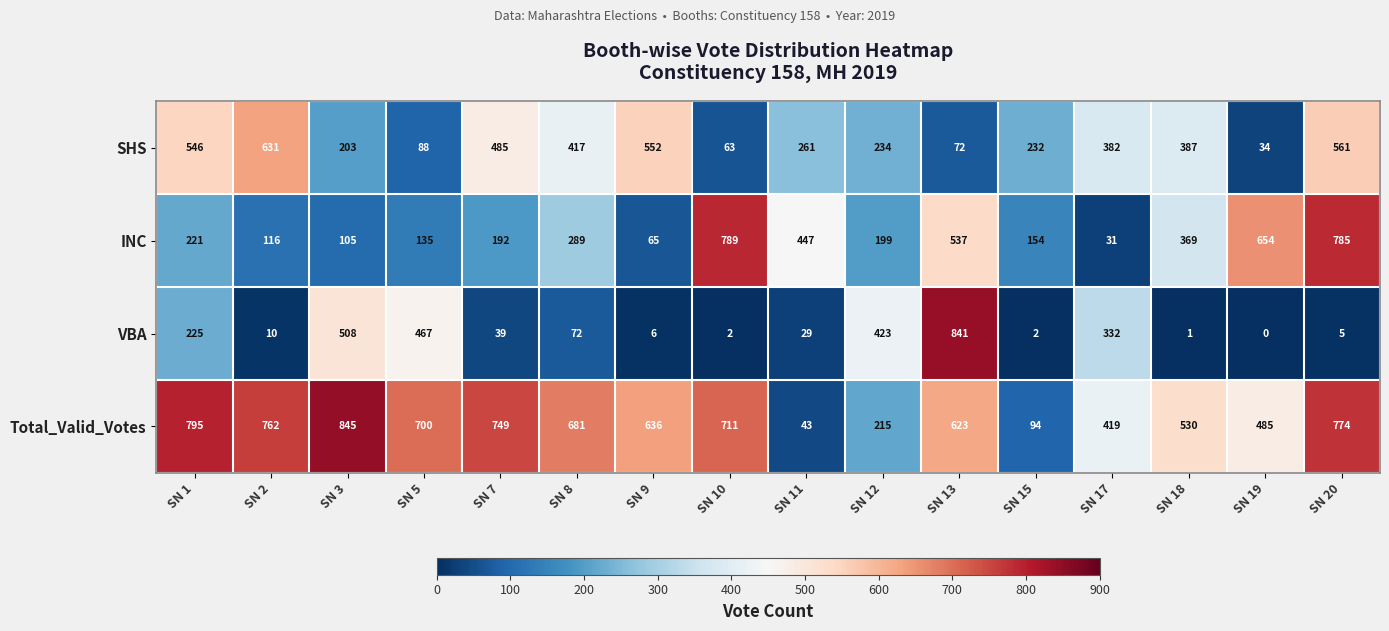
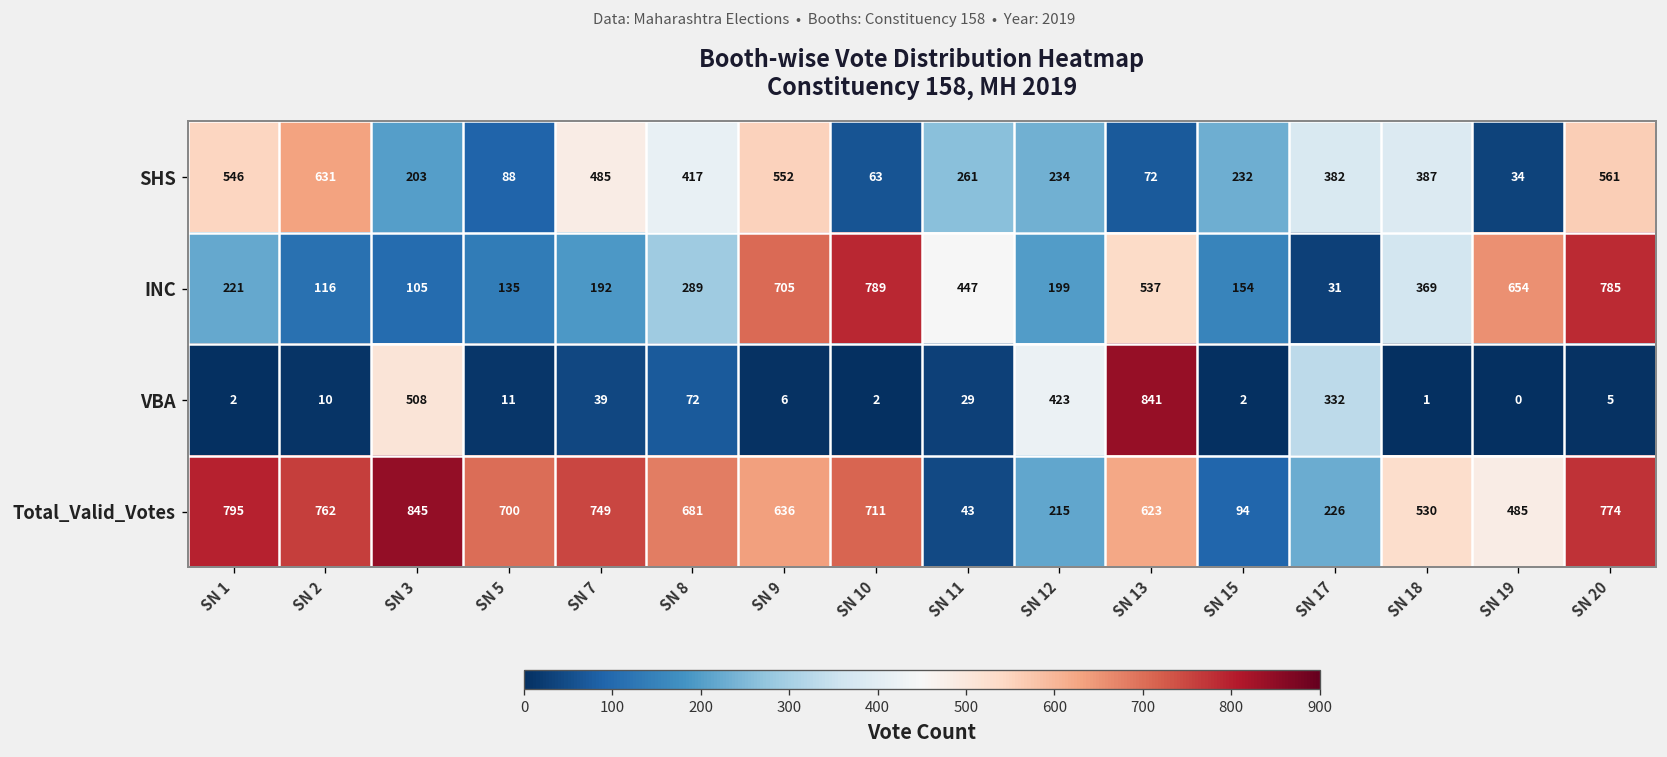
INC, SN 9: 65 -> 705
VBA, SN 1: 225 -> 2
VBA, SN 5: 467 -> 11
Total_Valid_Votes, SN 17: 419 -> 226
